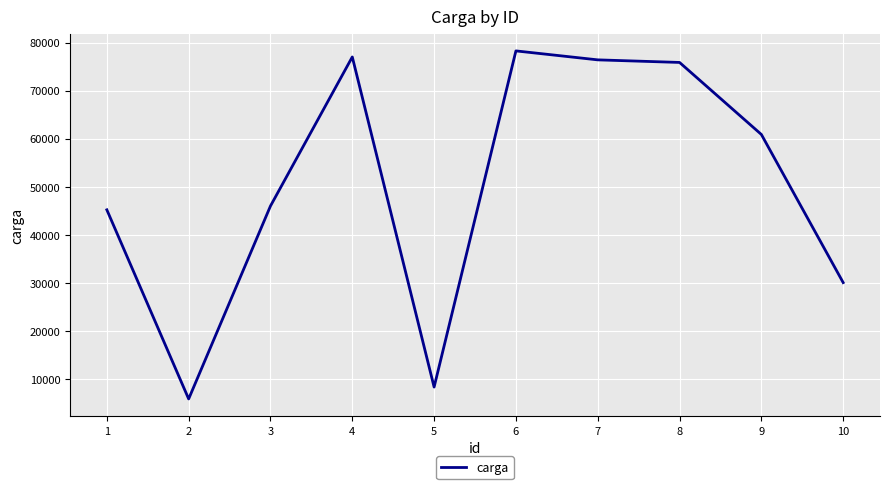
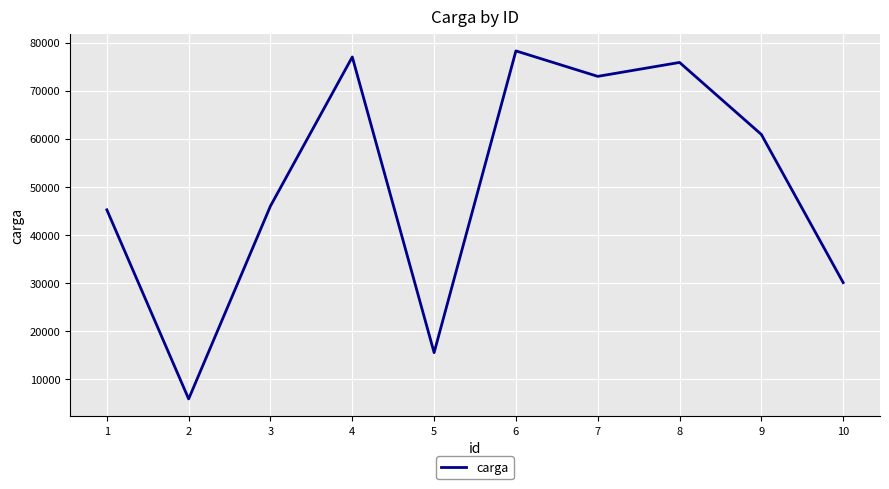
5: 8000 -> 16000
7: 76000 -> 73000
